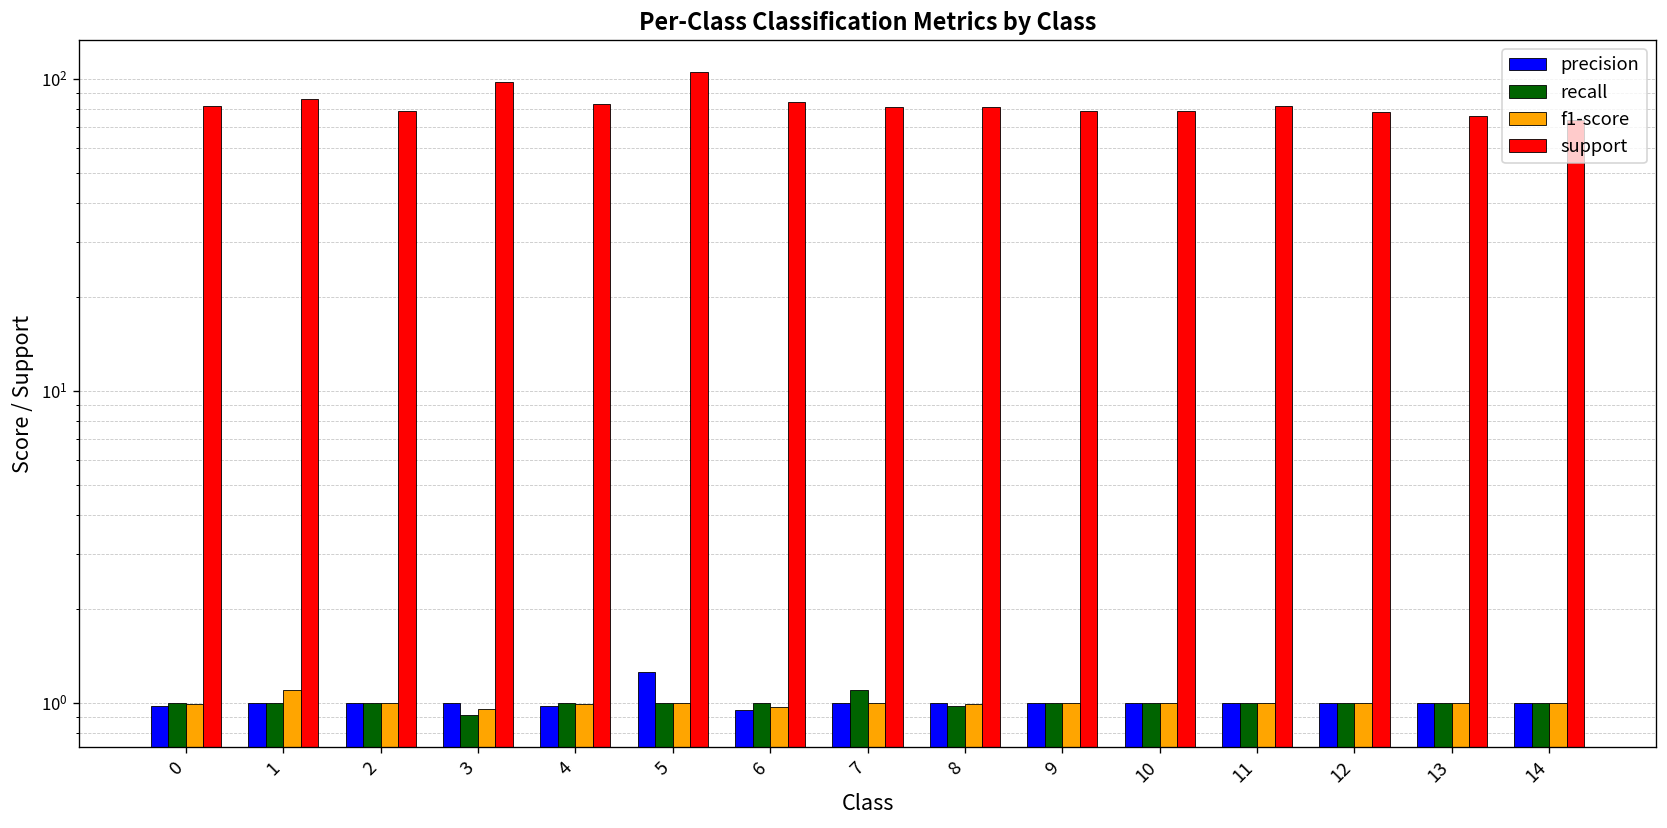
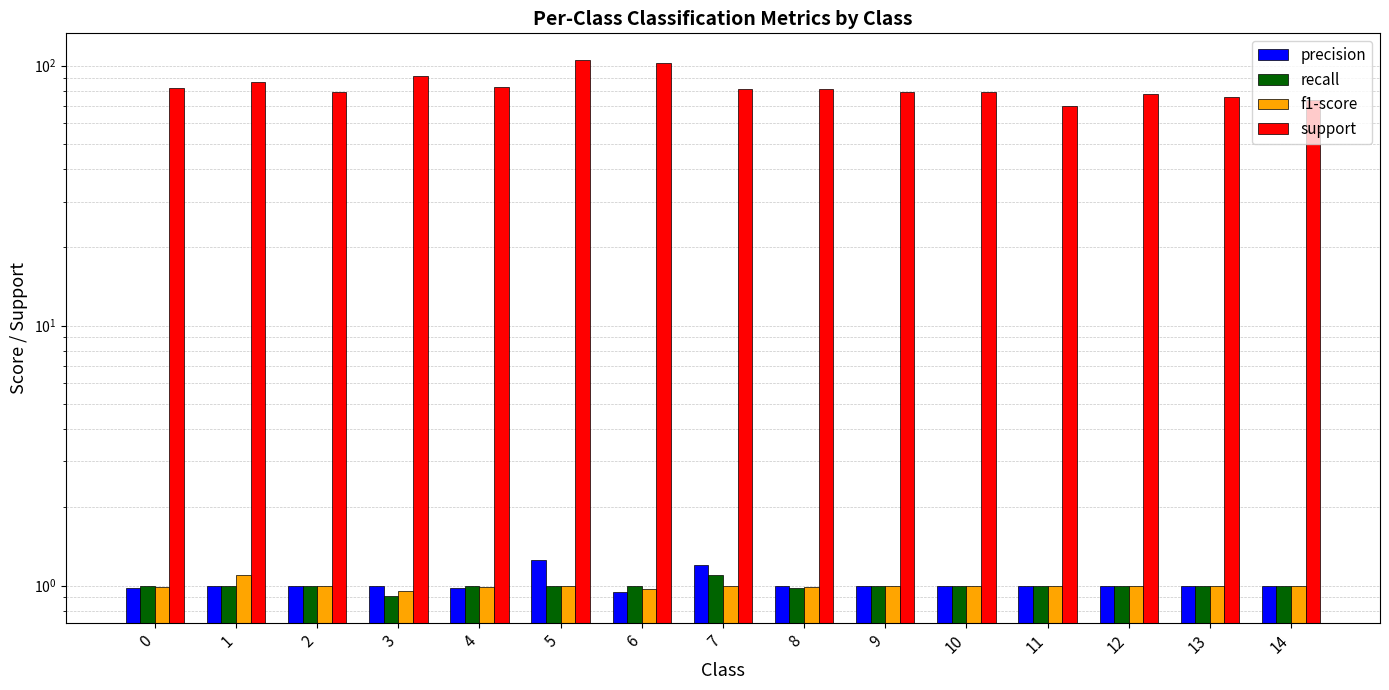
support, 3: 98 -> 91
support, 6: 84 -> 103
precision, 7: 1.0 -> 1.2
support, 11: 82 -> 70
